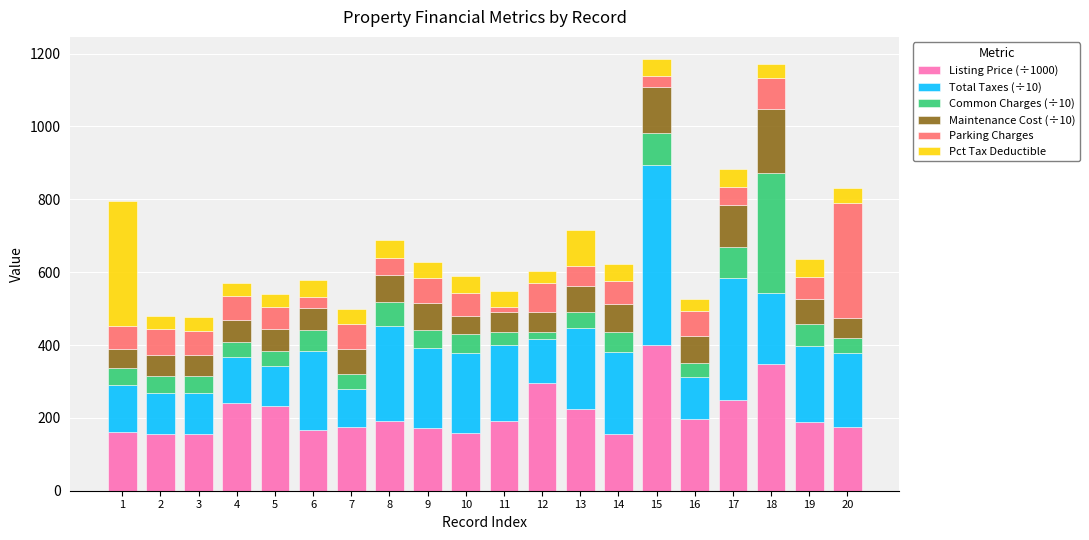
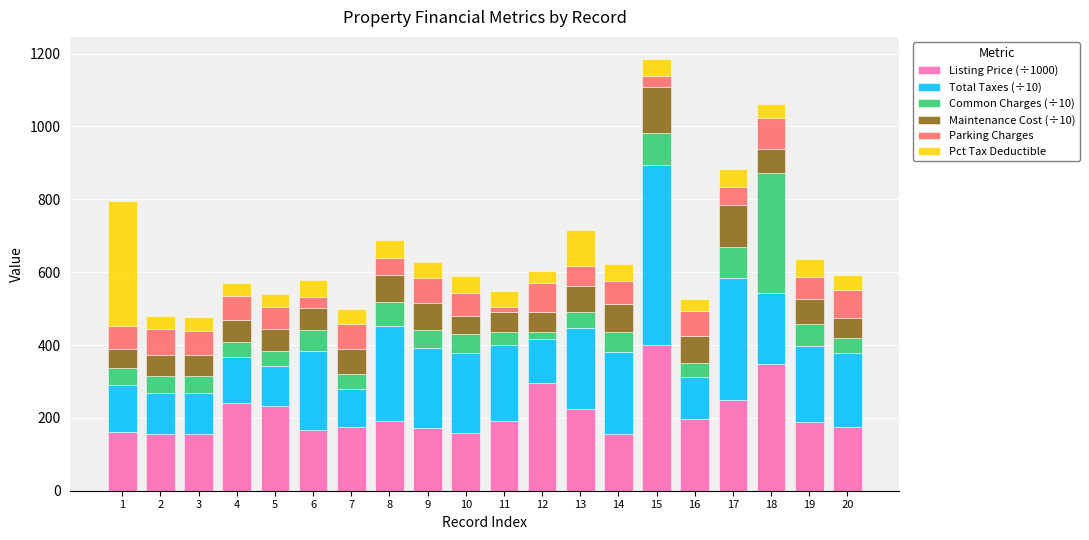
Maintenance Cost (÷10), 18: 170 -> 70
Parking Charges, 20: 320 -> 80
